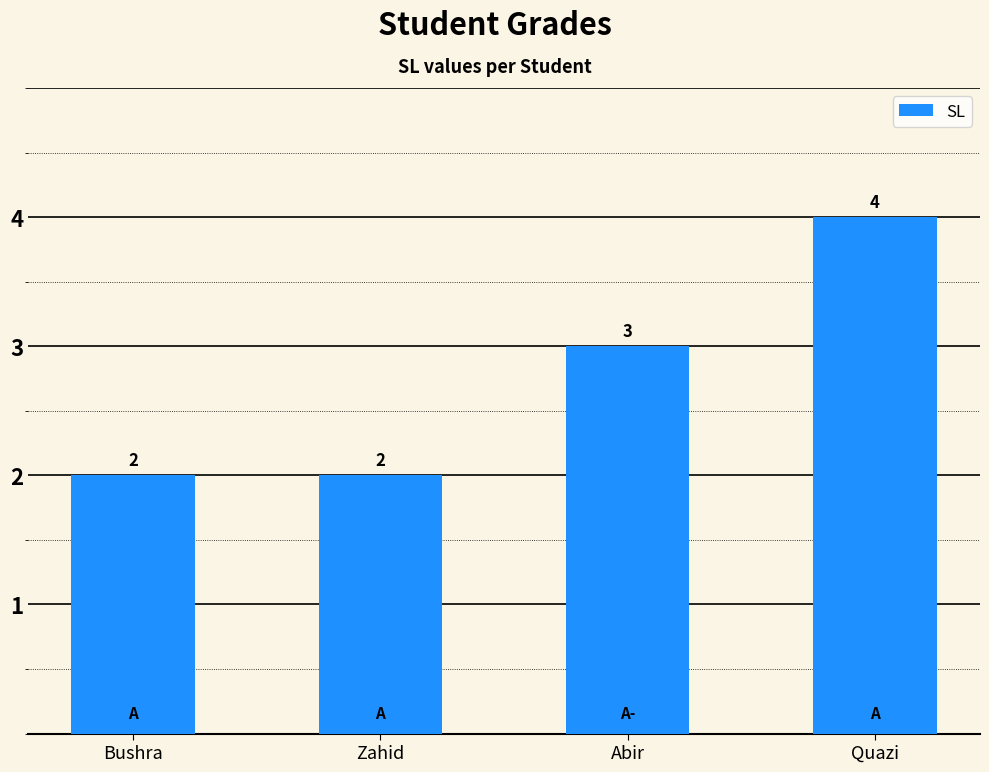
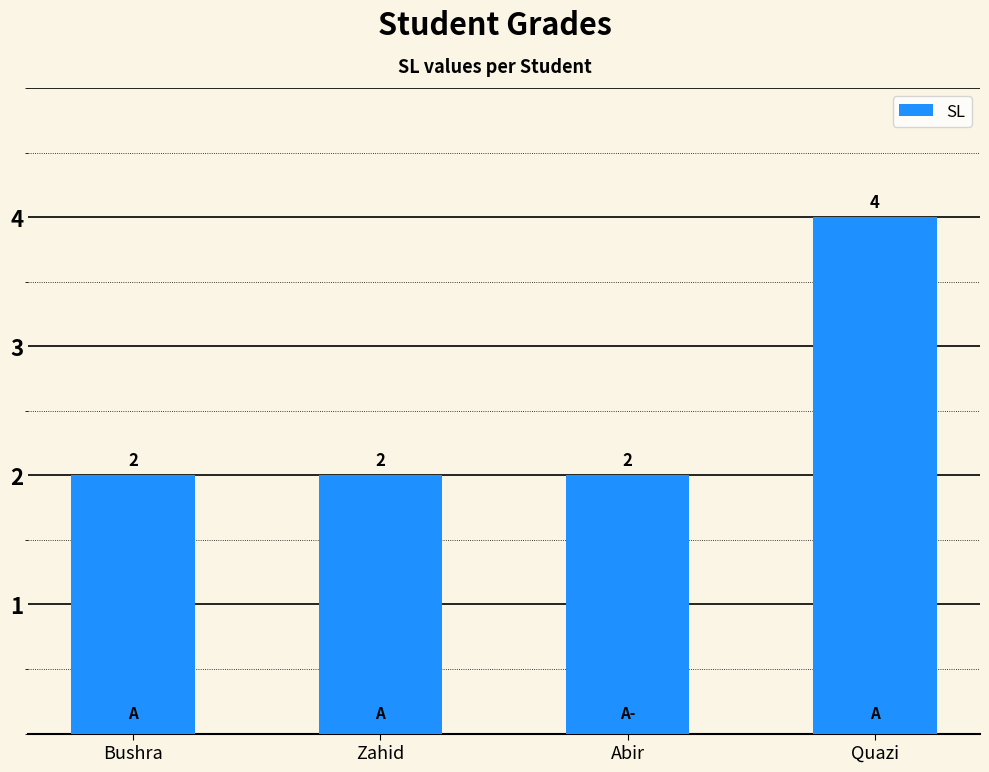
Abir: 3 -> 2
